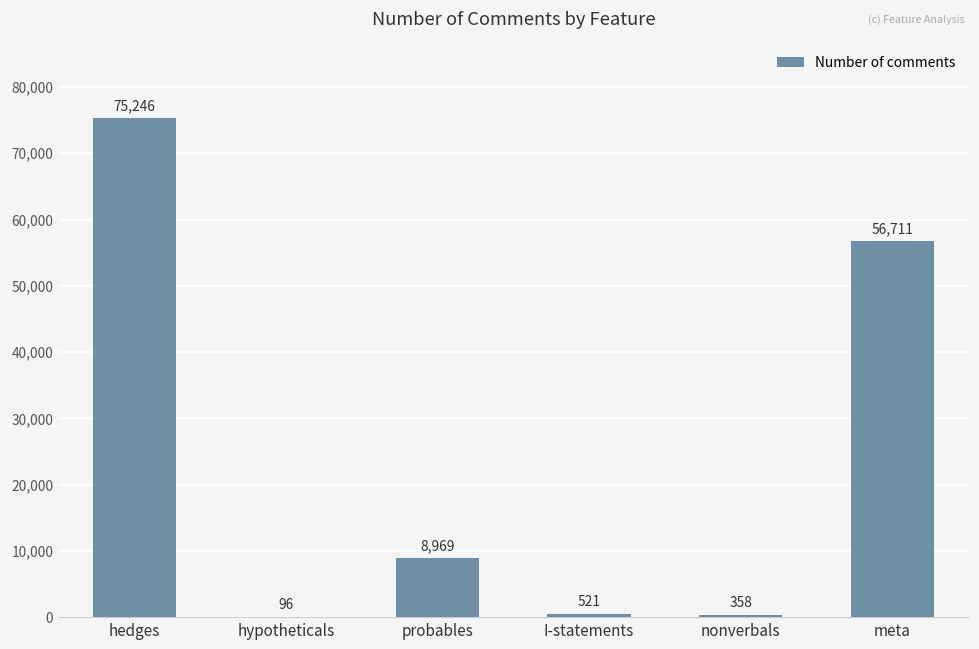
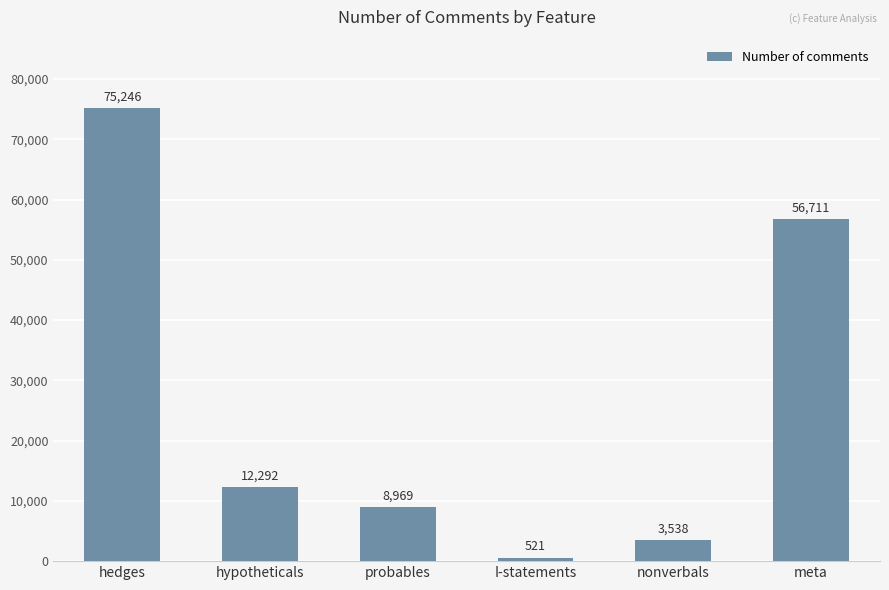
hypotheticals: 96 -> 12,292
nonverbals: 358 -> 3,538
